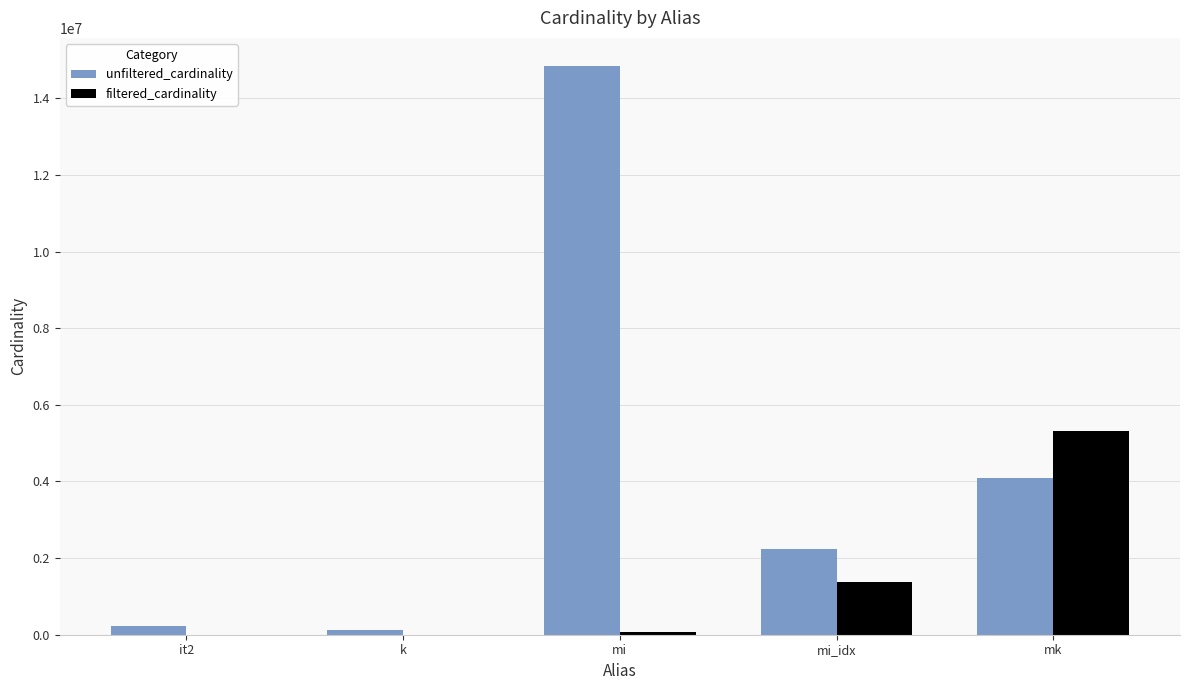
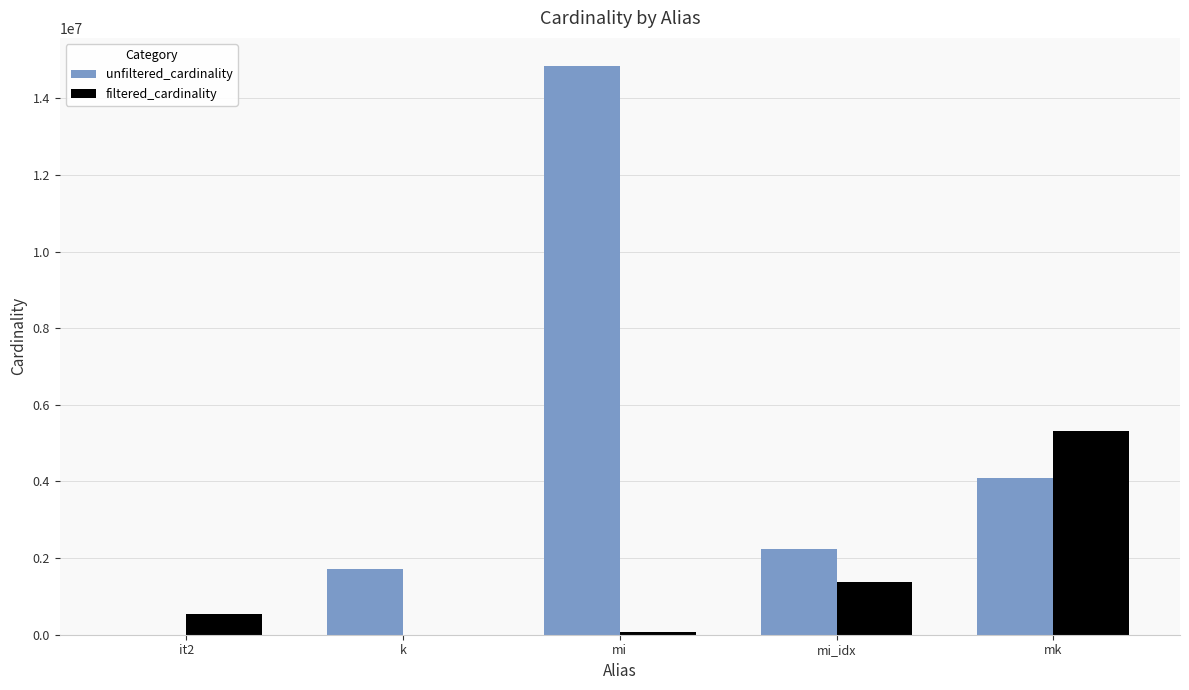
unfiltered_cardinality, it2: 200000 -> 0
filtered_cardinality, it2: 0 -> 600000
unfiltered_cardinality, k: 100000 -> 1700000
